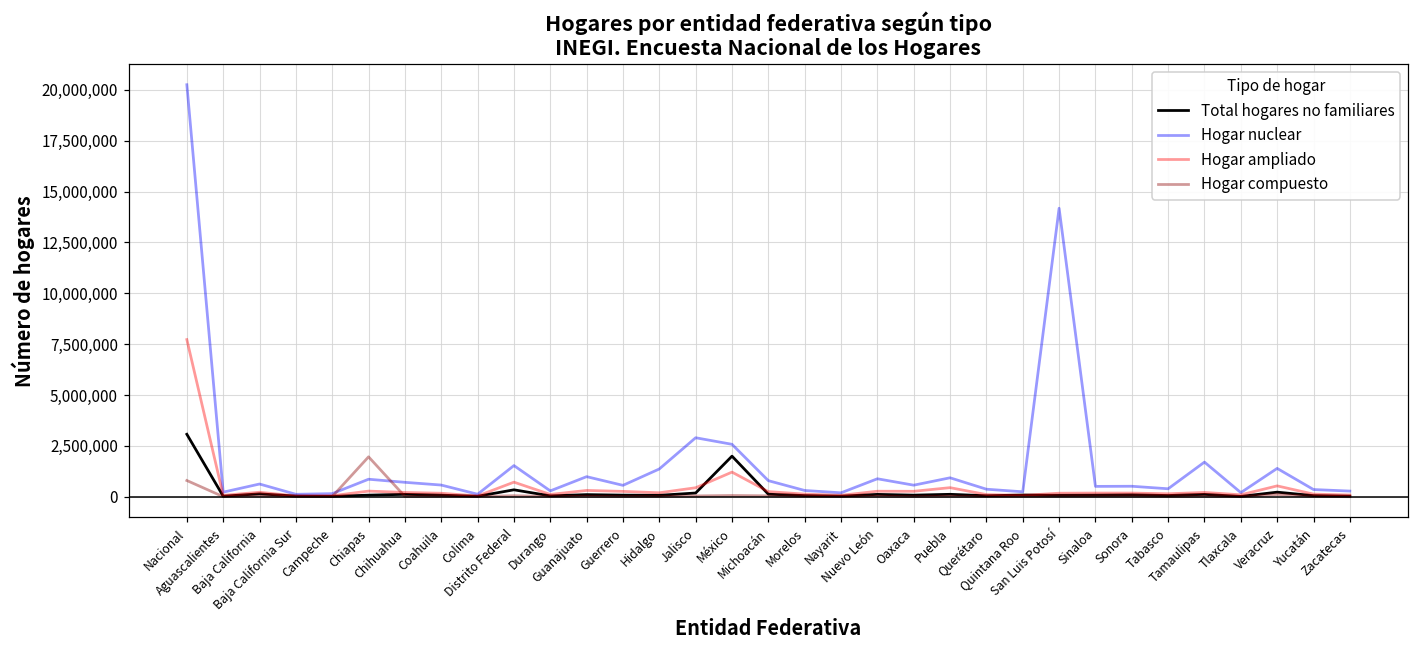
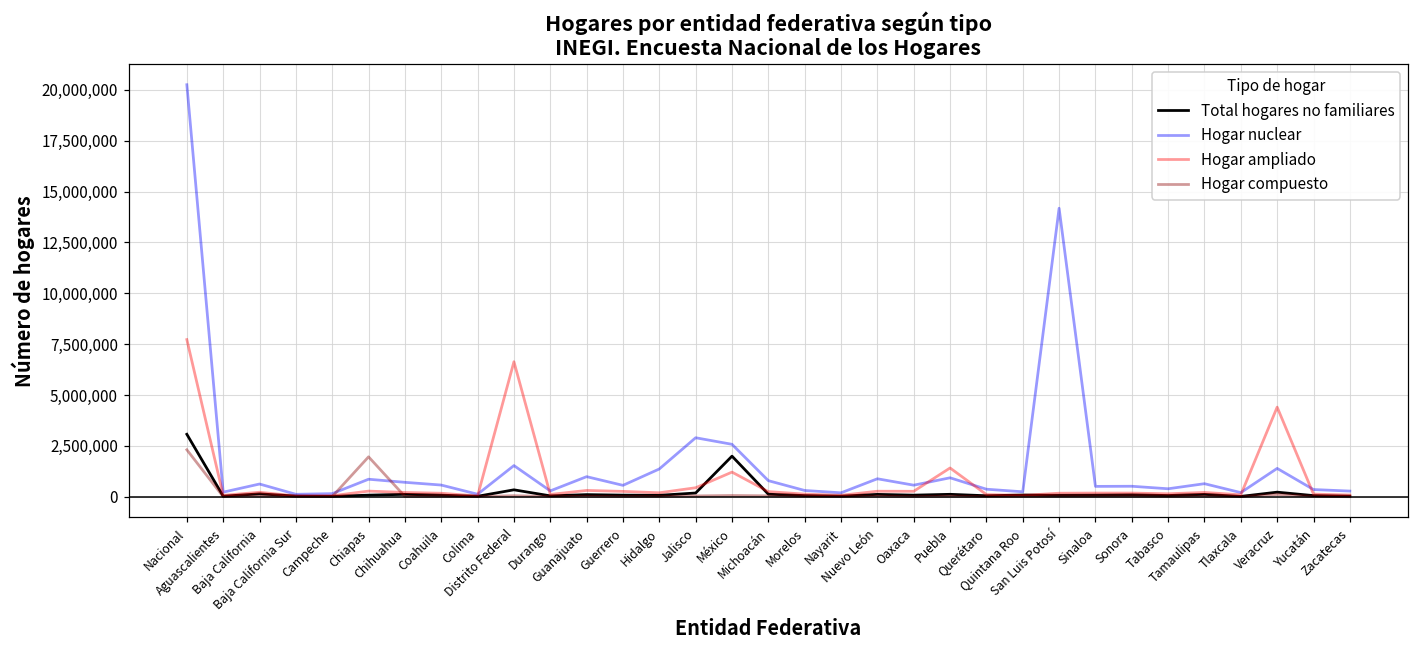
Hogar compuesto, Nacional: 800,000 -> 2,300,000
Hogar ampliado, Distrito Federal: 700,000 -> 6,600,000
Hogar ampliado, Puebla: 400,000 -> 1,400,000
Hogar nuclear, Tamaulipas: 1,700,000 -> 600,000
Hogar ampliado, Veracruz: 500,000 -> 4,400,000
